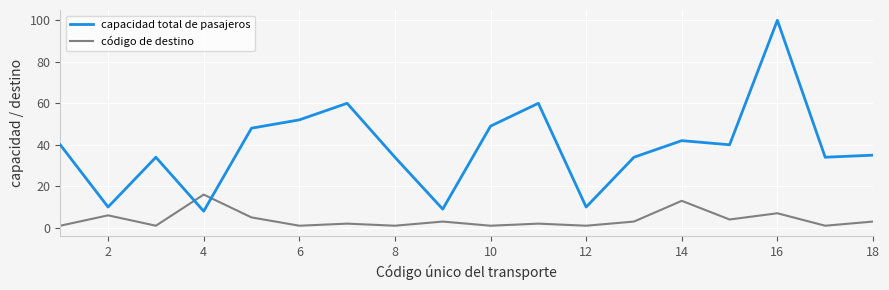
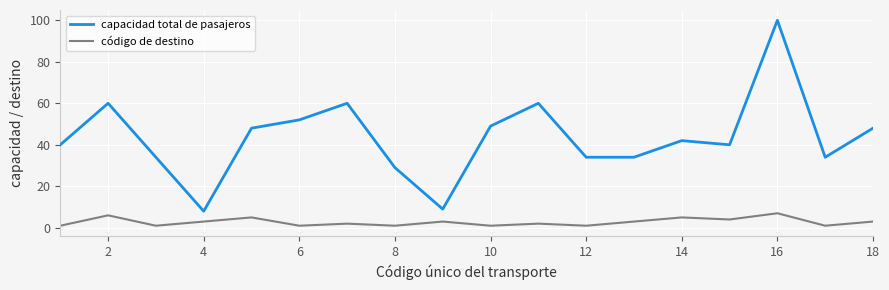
capacidad total de pasajeros, 2: 10 -> 60
código de destino, 4: 16 -> 3
capacidad total de pasajeros, 8: 34 -> 29
capacidad total de pasajeros, 12: 10 -> 34
código de destino, 14: 13 -> 5
capacidad total de pasajeros, 18: 35 -> 48
